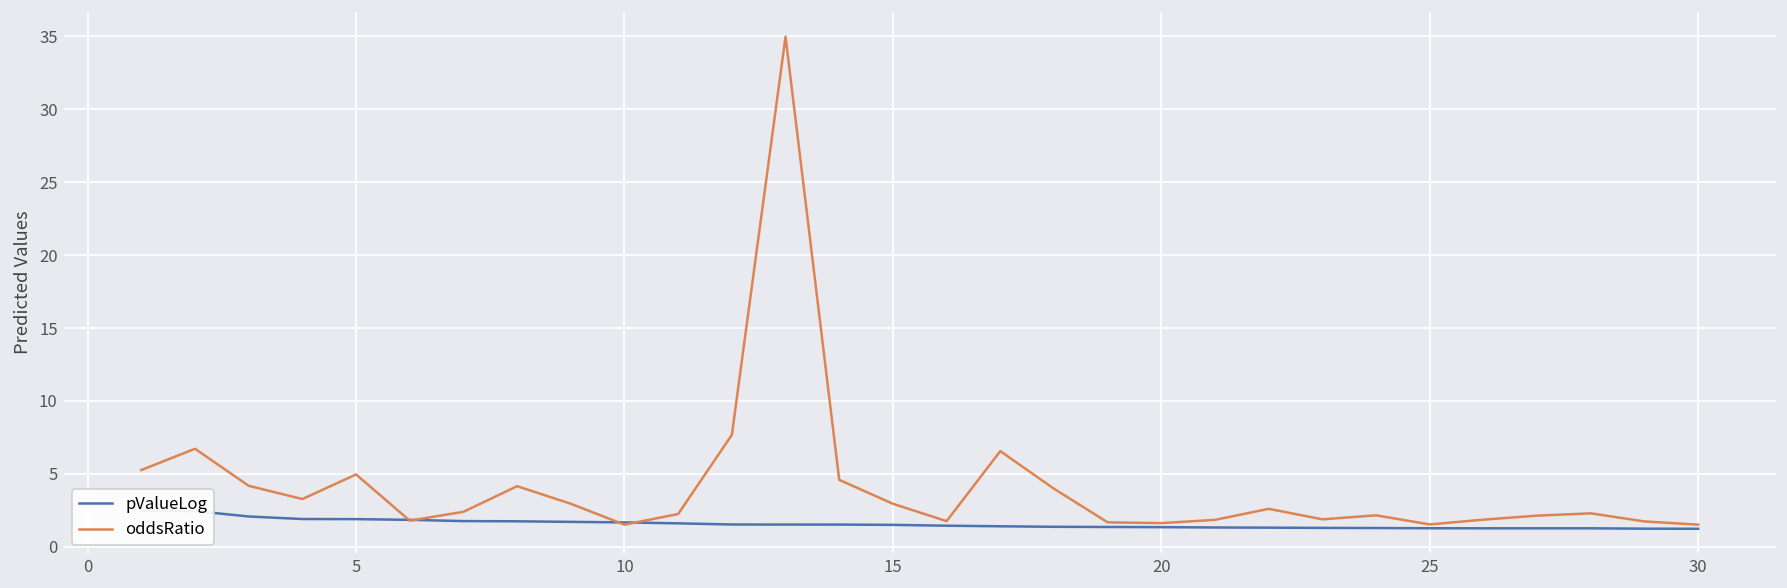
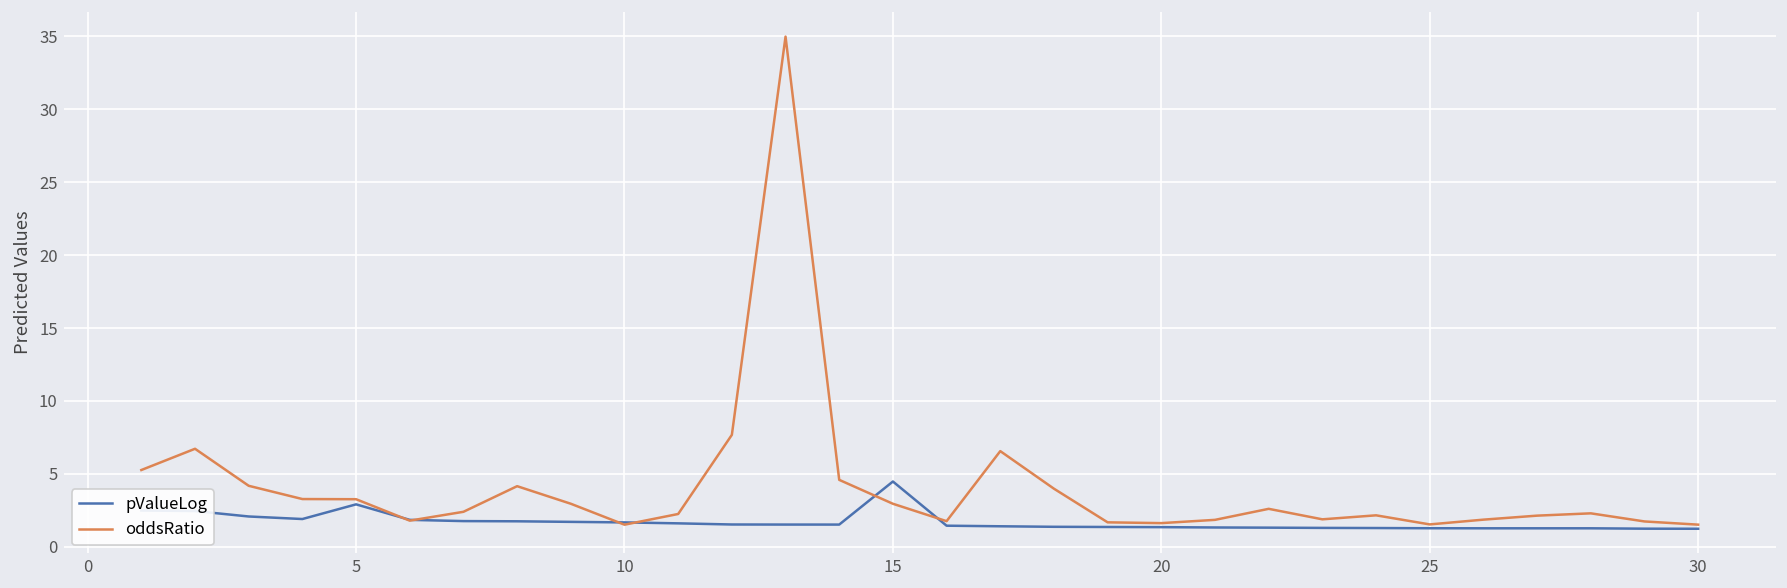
pValueLog, 5: 1.9 -> 2.9
oddsRatio, 5: 5.0 -> 3.3
pValueLog, 15: 1.5 -> 4.5
